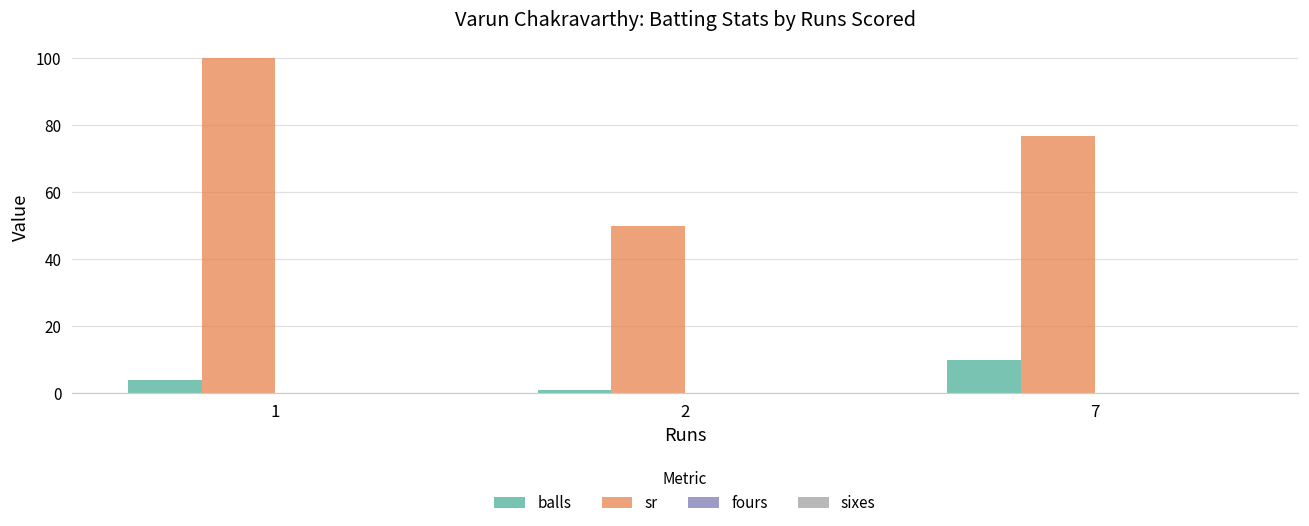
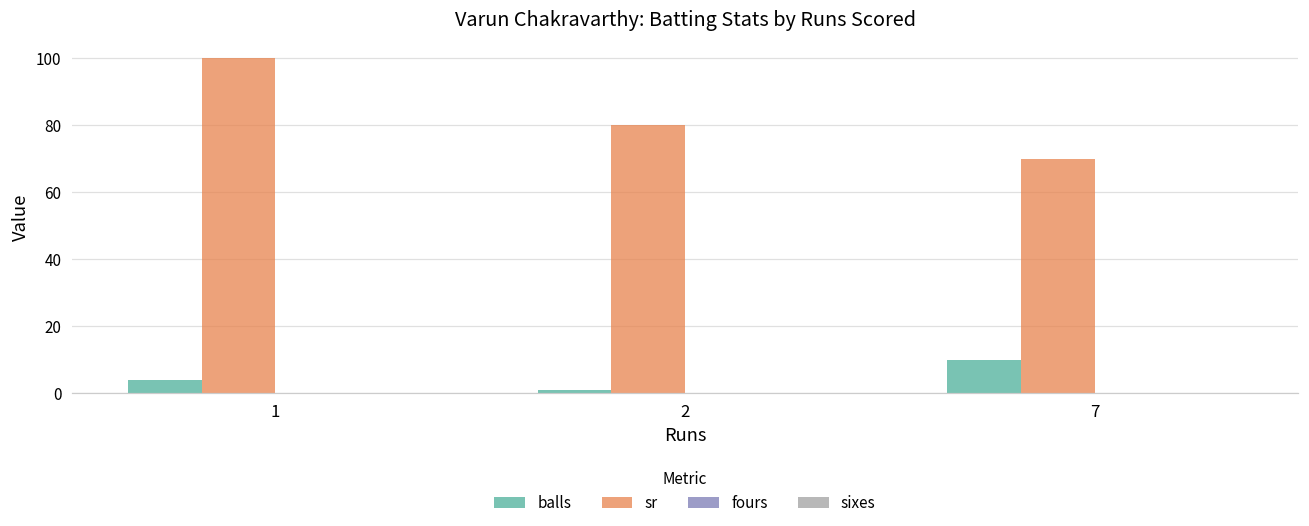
sr, 2: 50 -> 80
sr, 7: 77 -> 70
